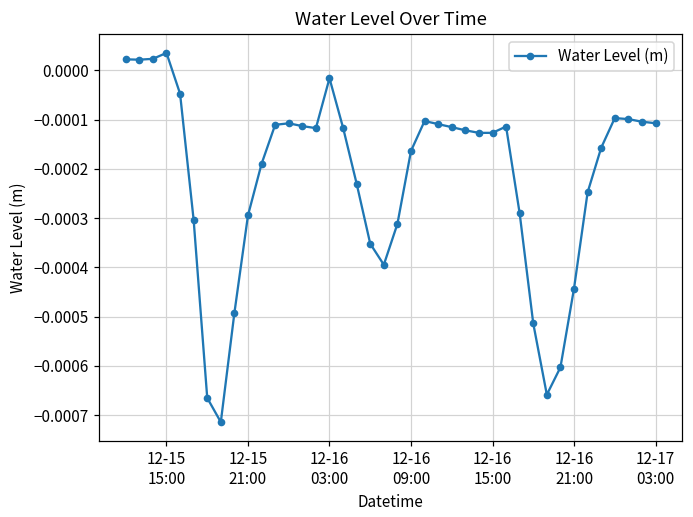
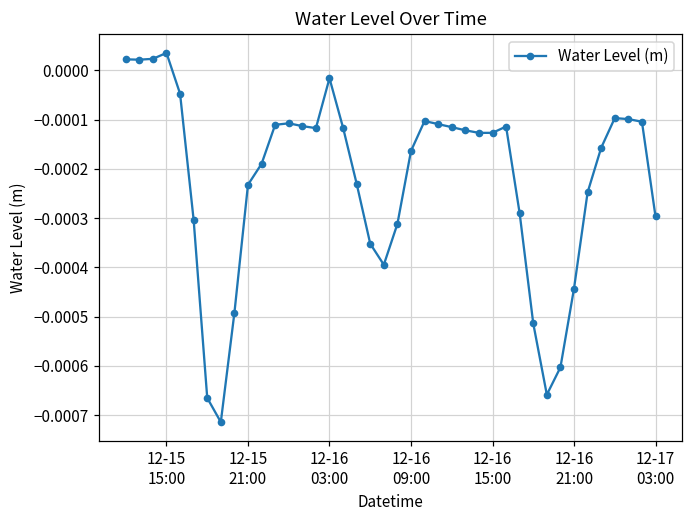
12-15 21:00: -0.00029 -> -0.00023
12-17 03:00: -0.00011 -> -0.00030
